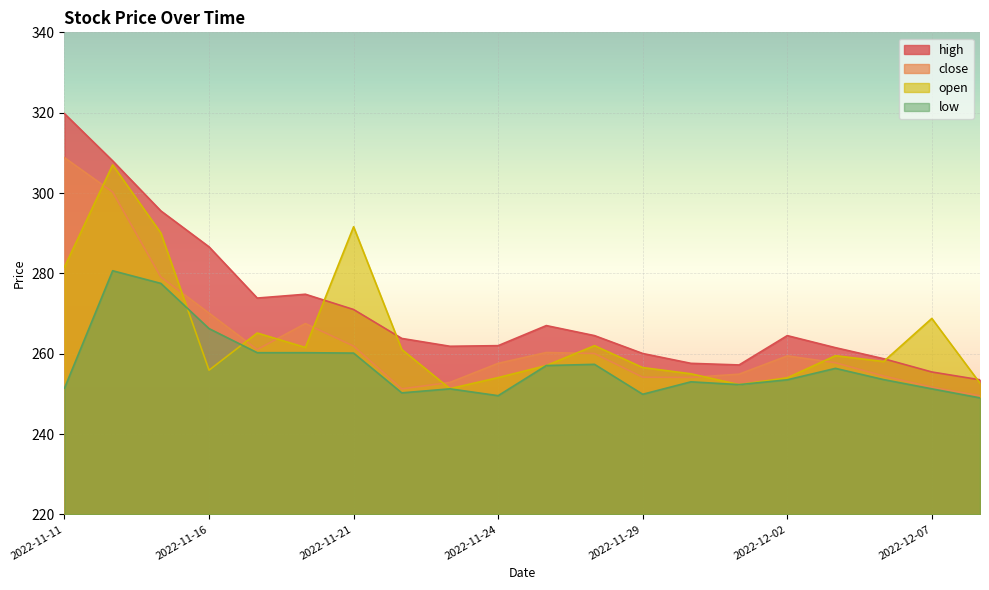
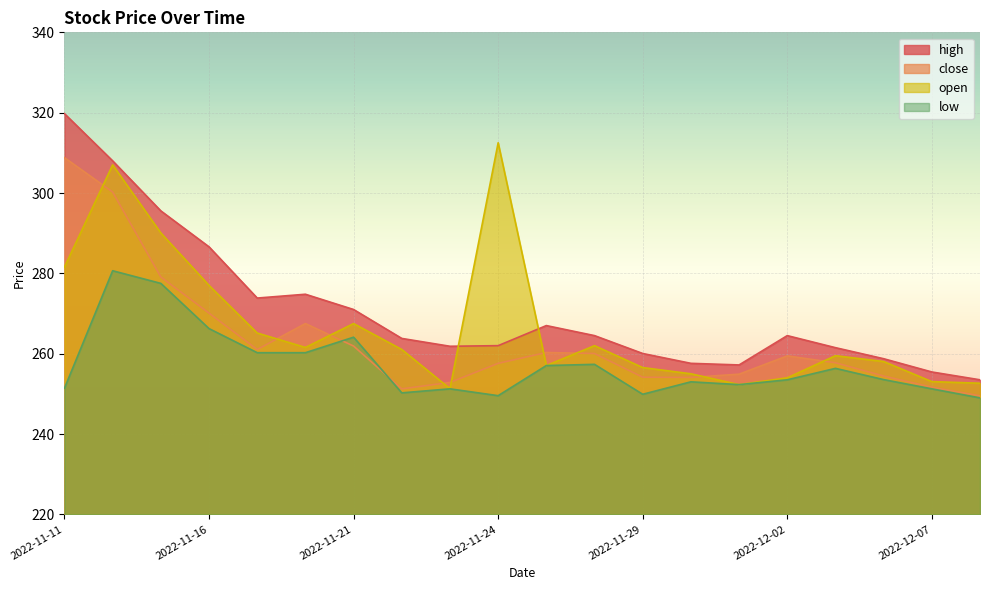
open, 2022-11-16: 256 -> 277
open, 2022-11-21: 292 -> 268
low, 2022-11-21: 260 -> 264
open, 2022-11-24: 254 -> 313
open, 2022-12-07: 269 -> 253
